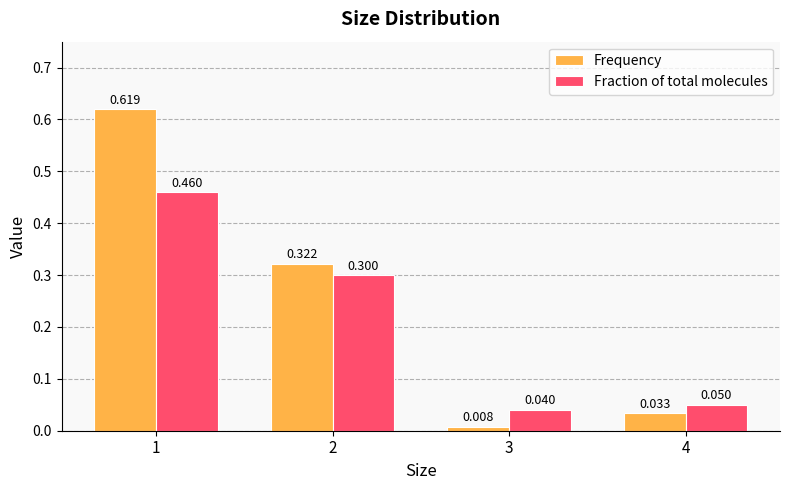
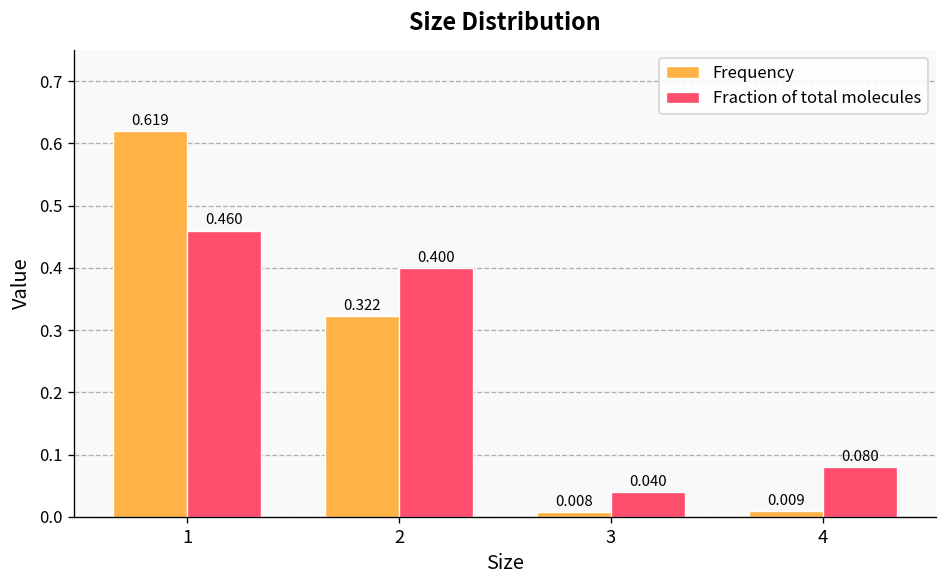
Fraction of total molecules, 2: 0.300 -> 0.400
Frequency, 4: 0.033 -> 0.009
Fraction of total molecules, 4: 0.050 -> 0.080
